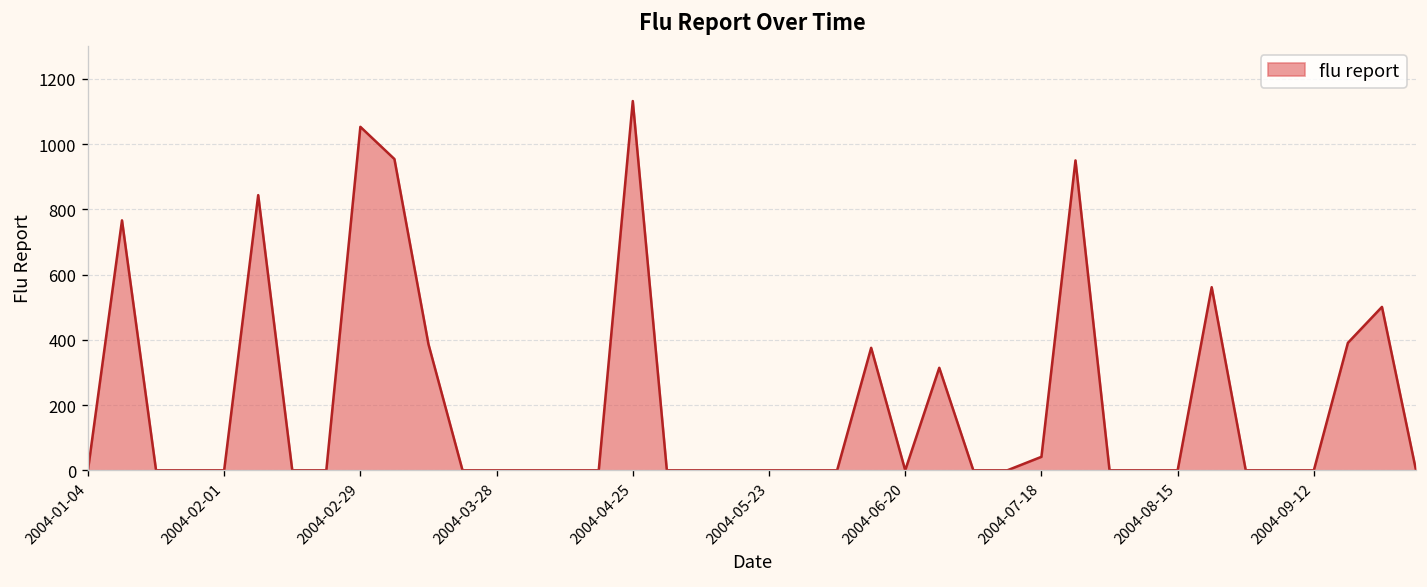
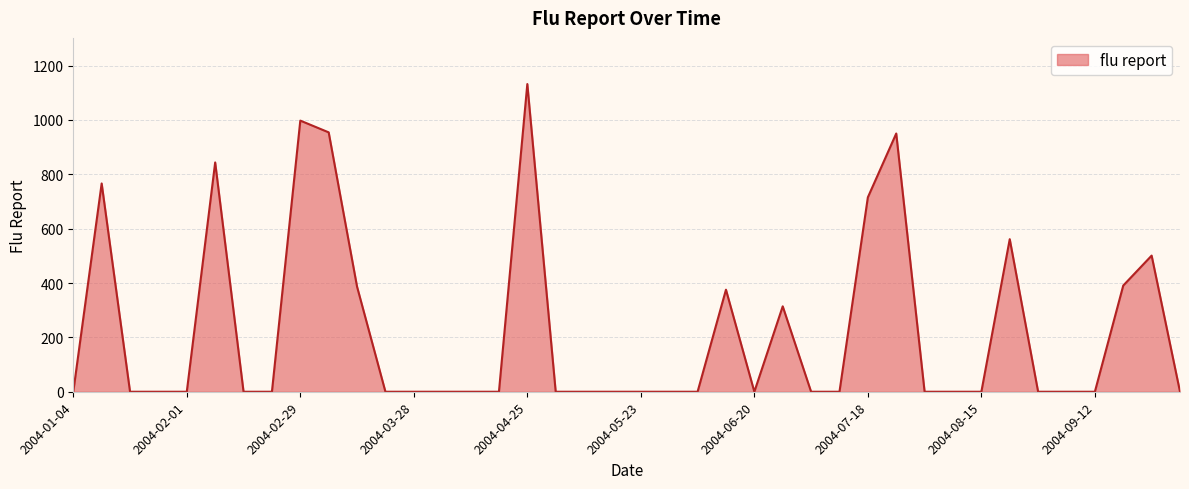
2004-02-29: 1050 -> 1000
2004-07-18: 40 -> 720
